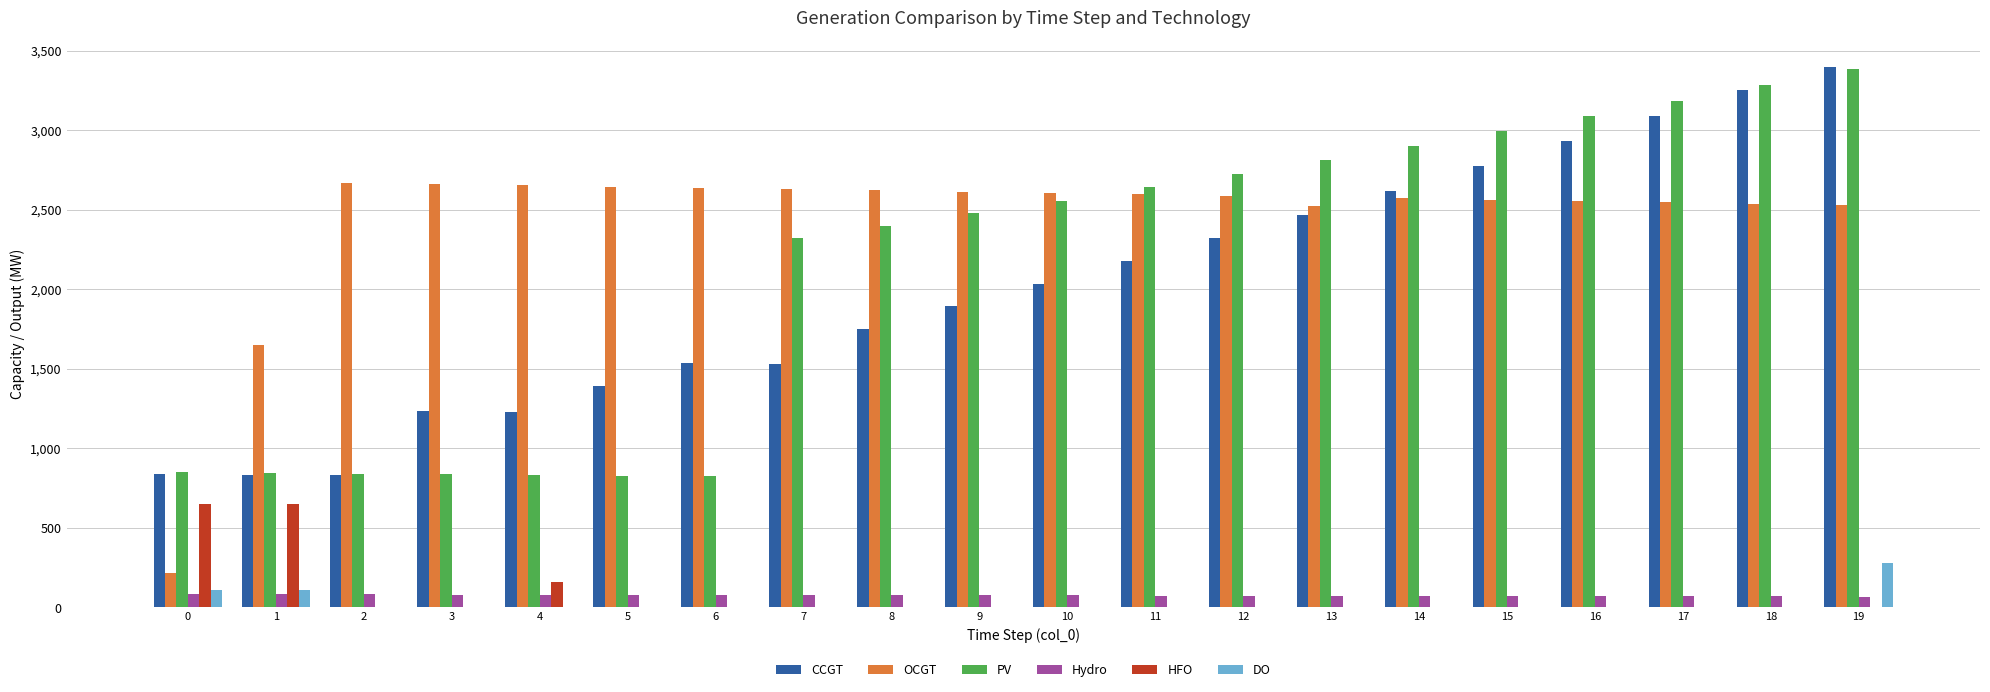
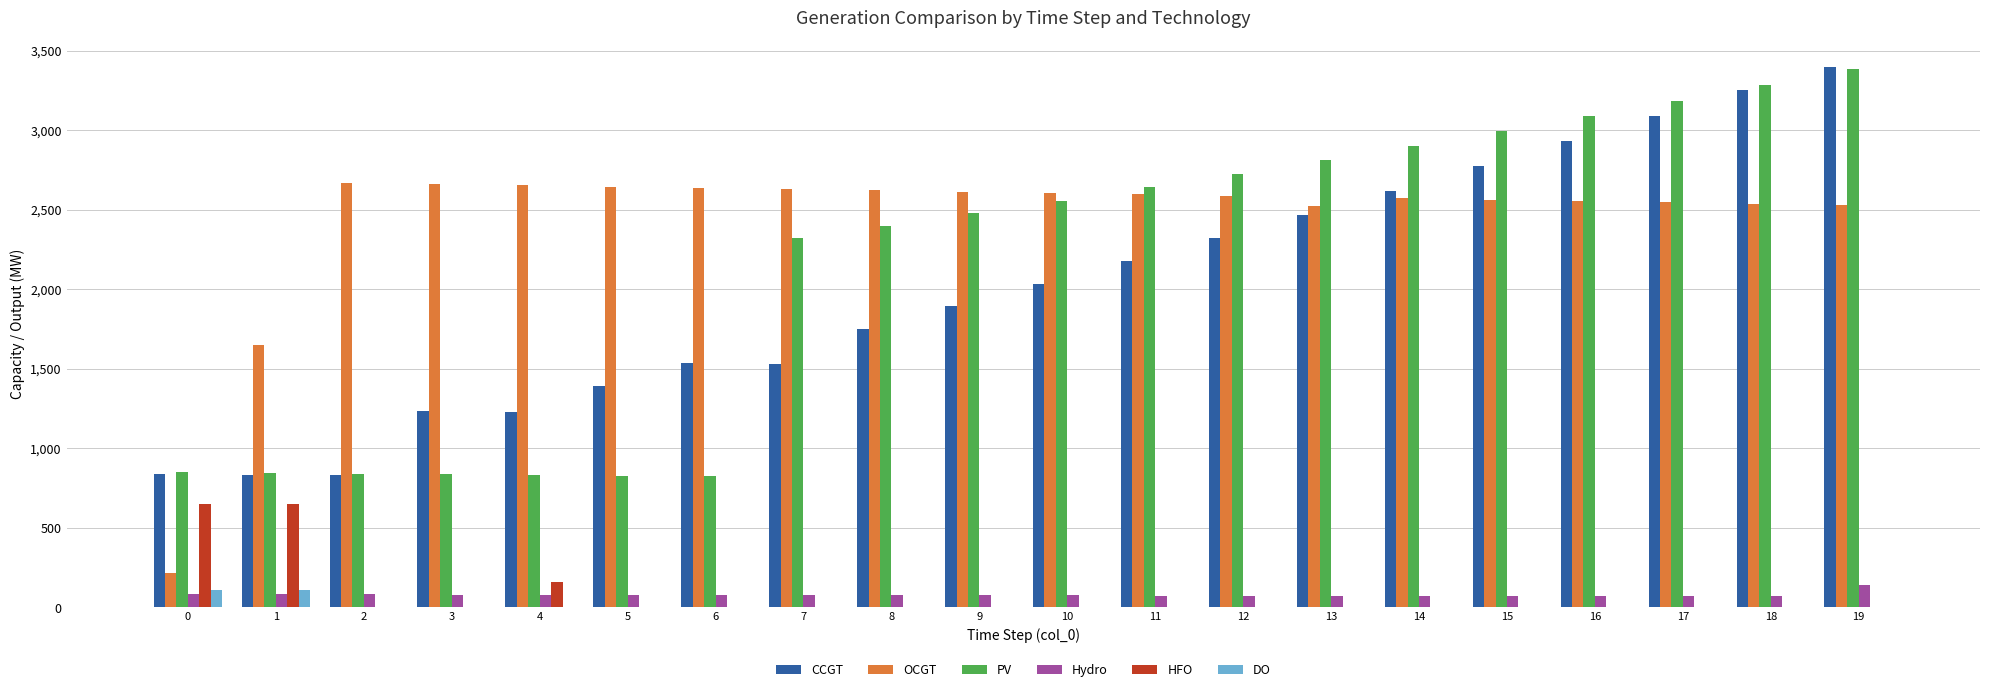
Hydro, 19: 70 -> 140
DO, 19: 280 -> 0
